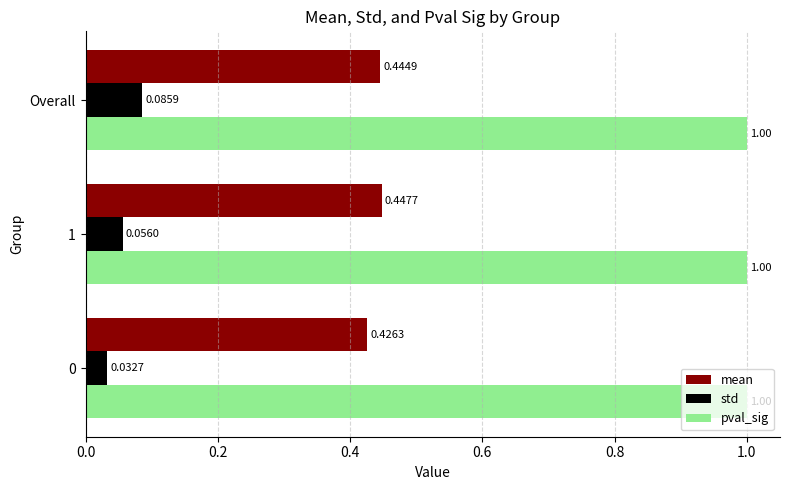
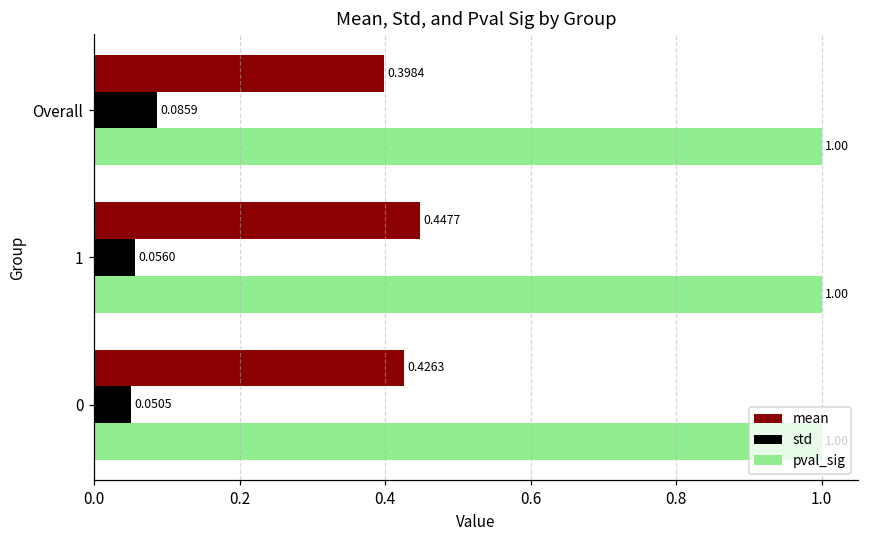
mean, Overall: 0.4449 -> 0.3984
std, 0: 0.0327 -> 0.0505
